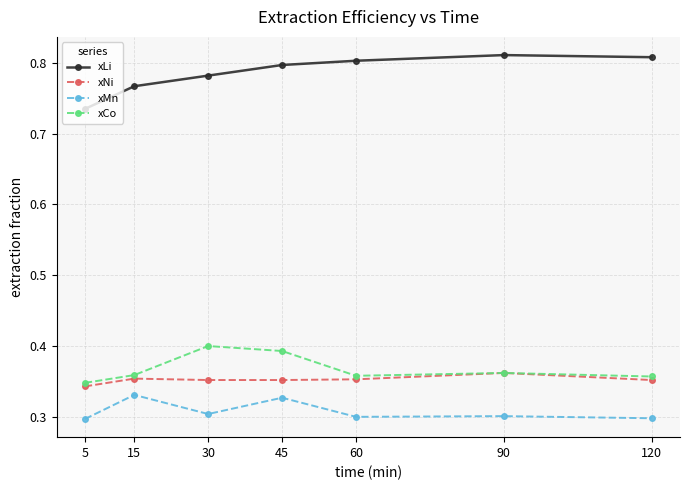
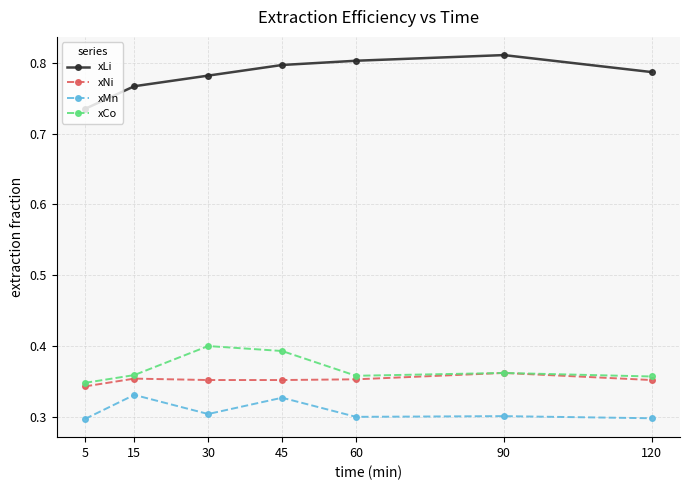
xLi, 120: 0.81 -> 0.79
